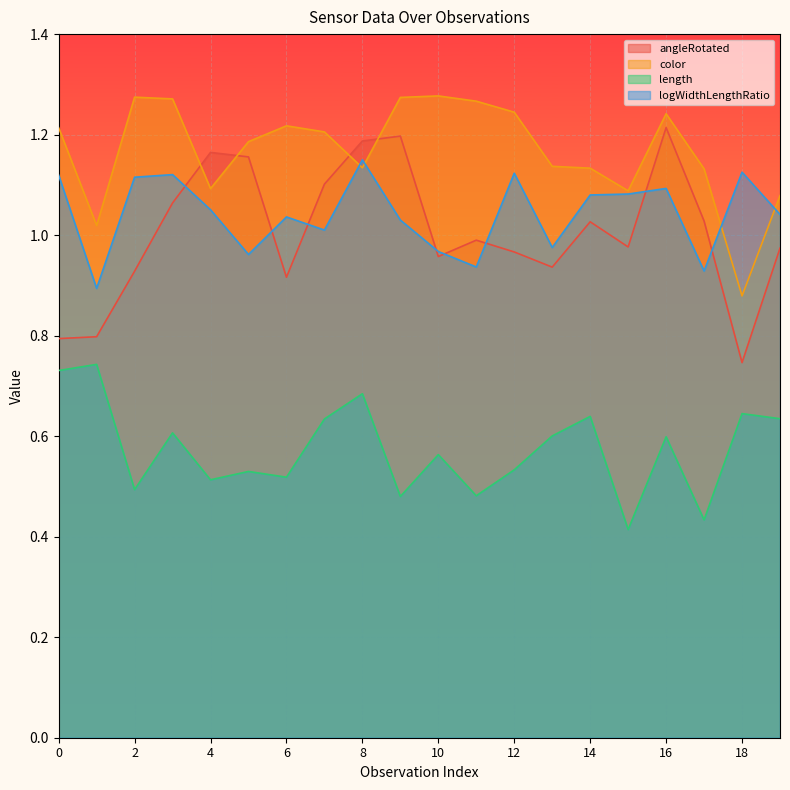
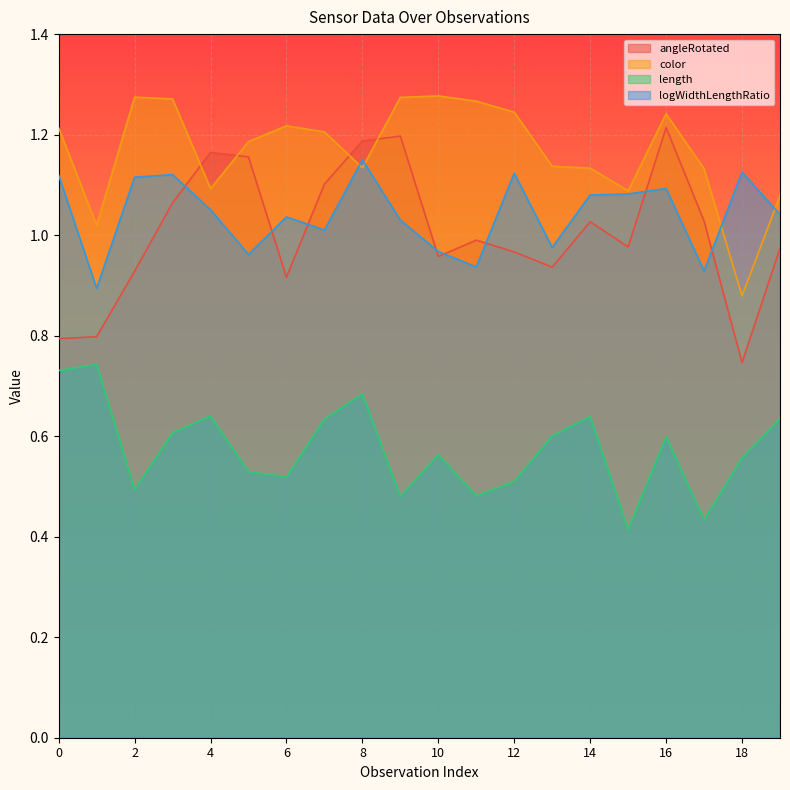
length, 4: 0.51 -> 0.64
length, 12: 0.53 -> 0.51
length, 18: 0.64 -> 0.56
